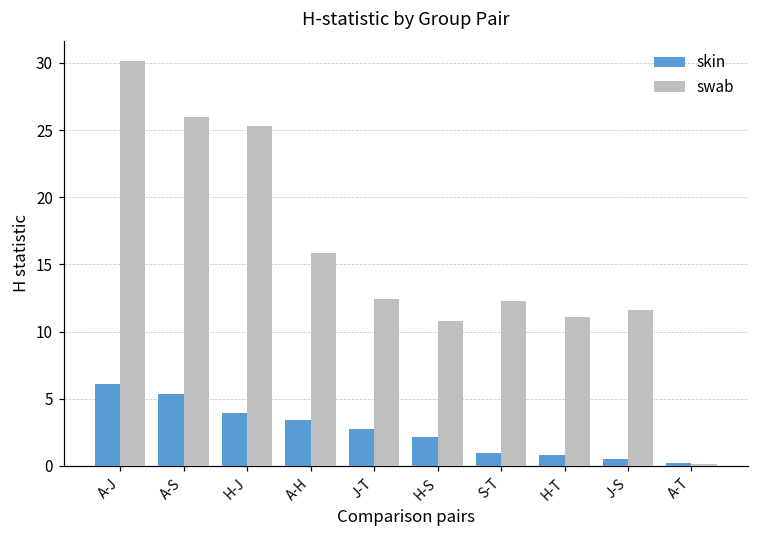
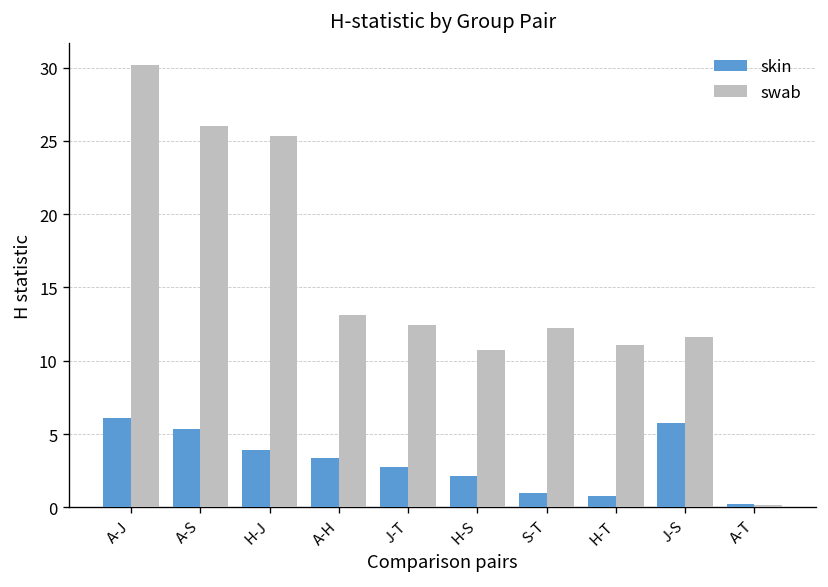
swab, A-H: 15.9 -> 13.1
skin, J-S: 0.5 -> 5.7
